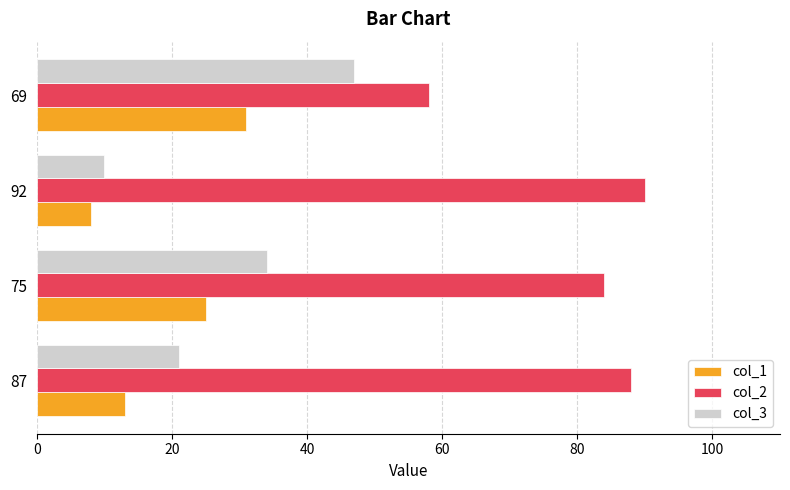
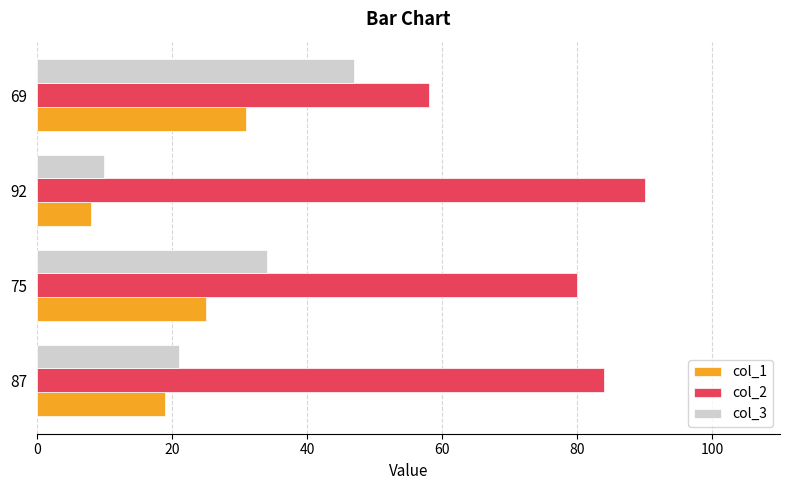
col_2, 75: 84 -> 80
col_2, 87: 88 -> 84
col_1, 87: 13 -> 19
